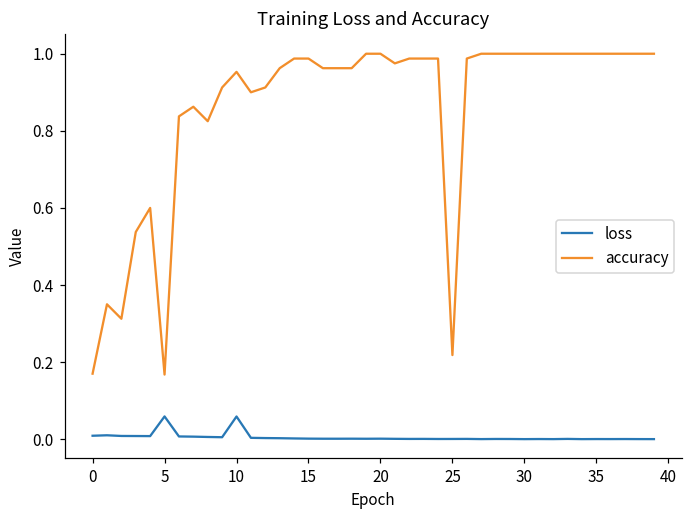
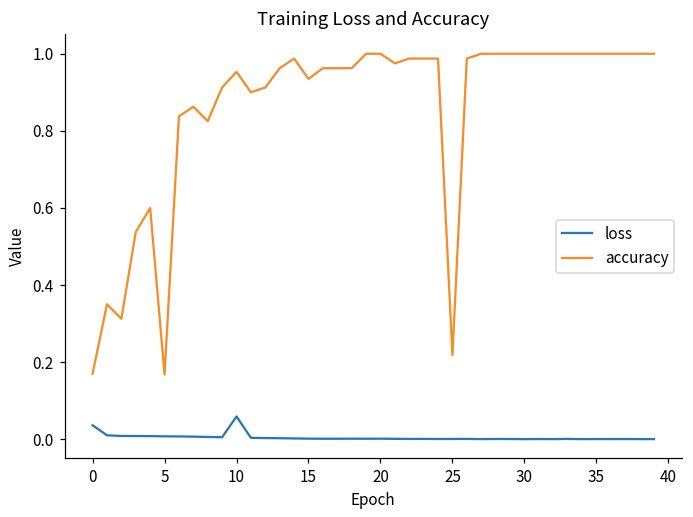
loss, 0: 0.01 -> 0.04
loss, 5: 0.06 -> 0.01
accuracy, 15: 0.99 -> 0.93
